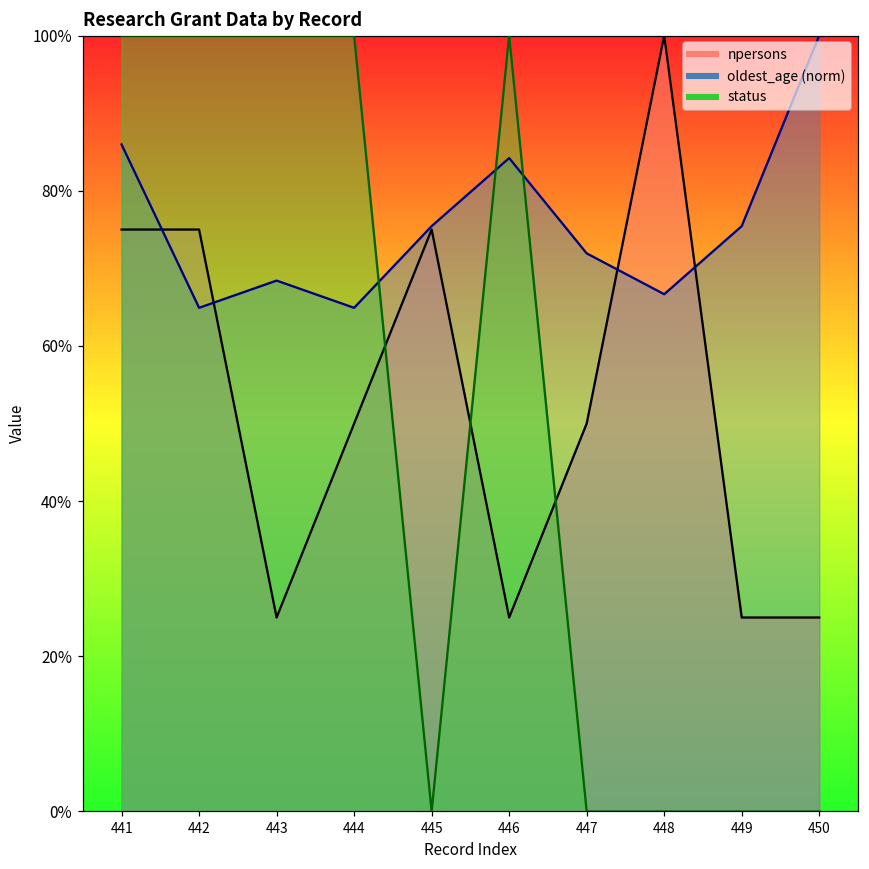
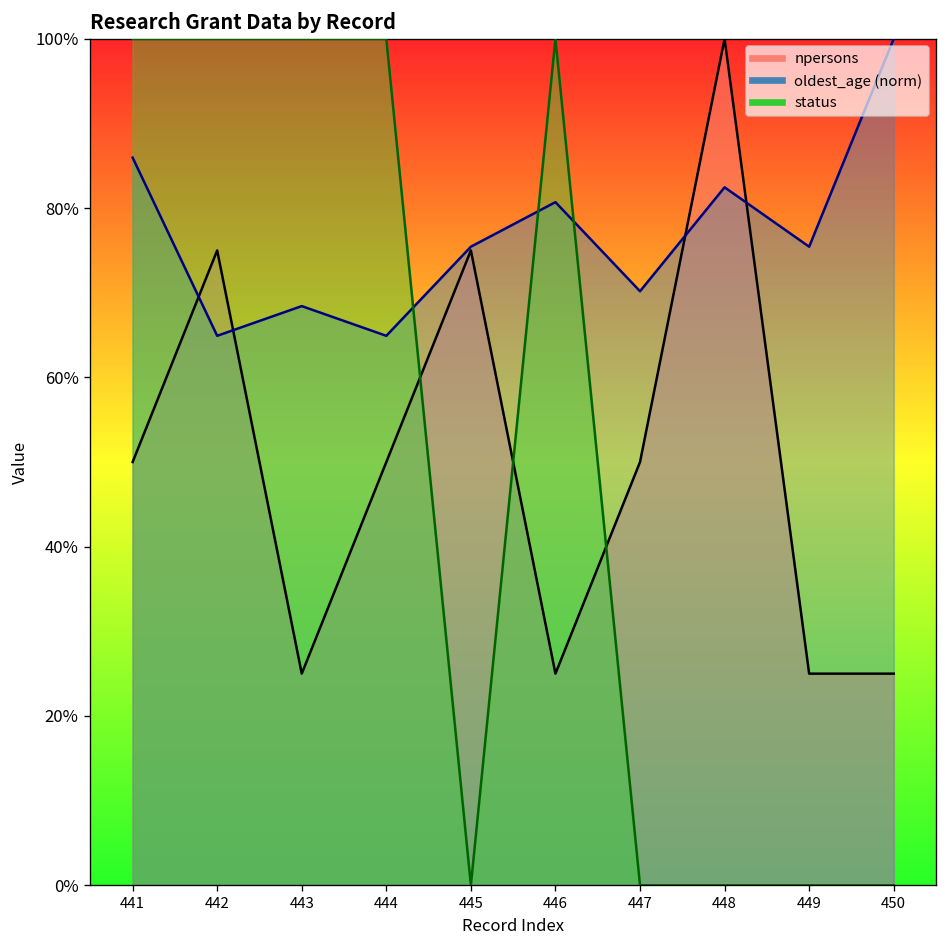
npersons, 441: 75% -> 50%
oldest_age (norm), 446: 84% -> 81%
oldest_age (norm), 447: 72% -> 70%
oldest_age (norm), 448: 67% -> 82%
